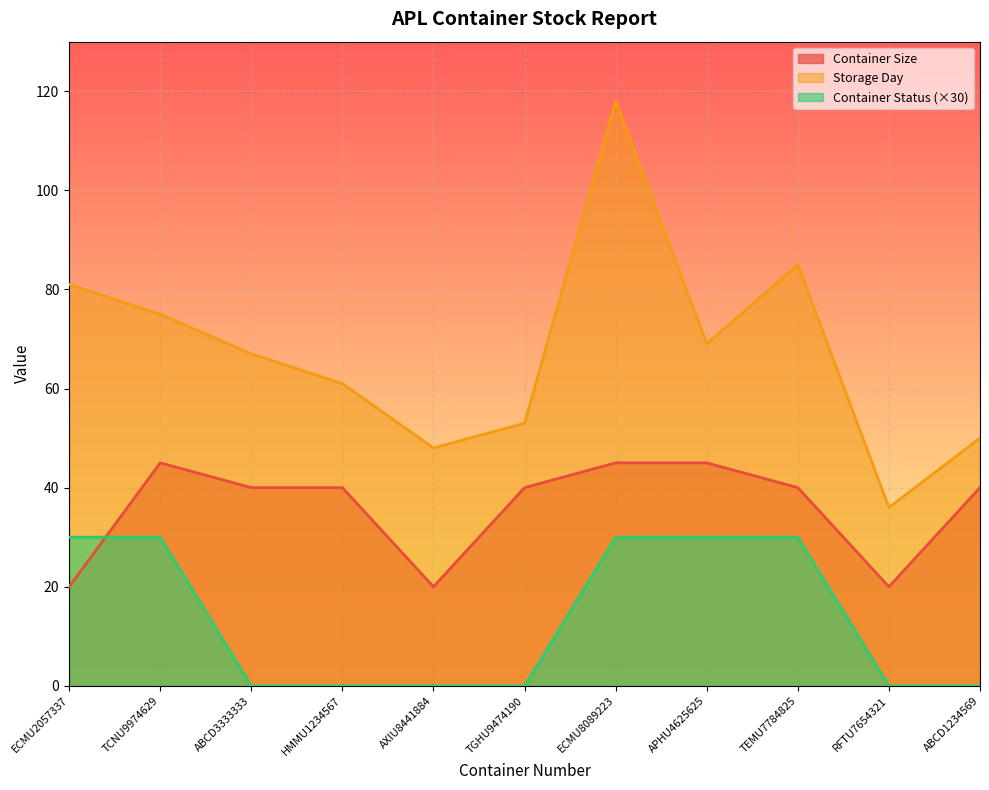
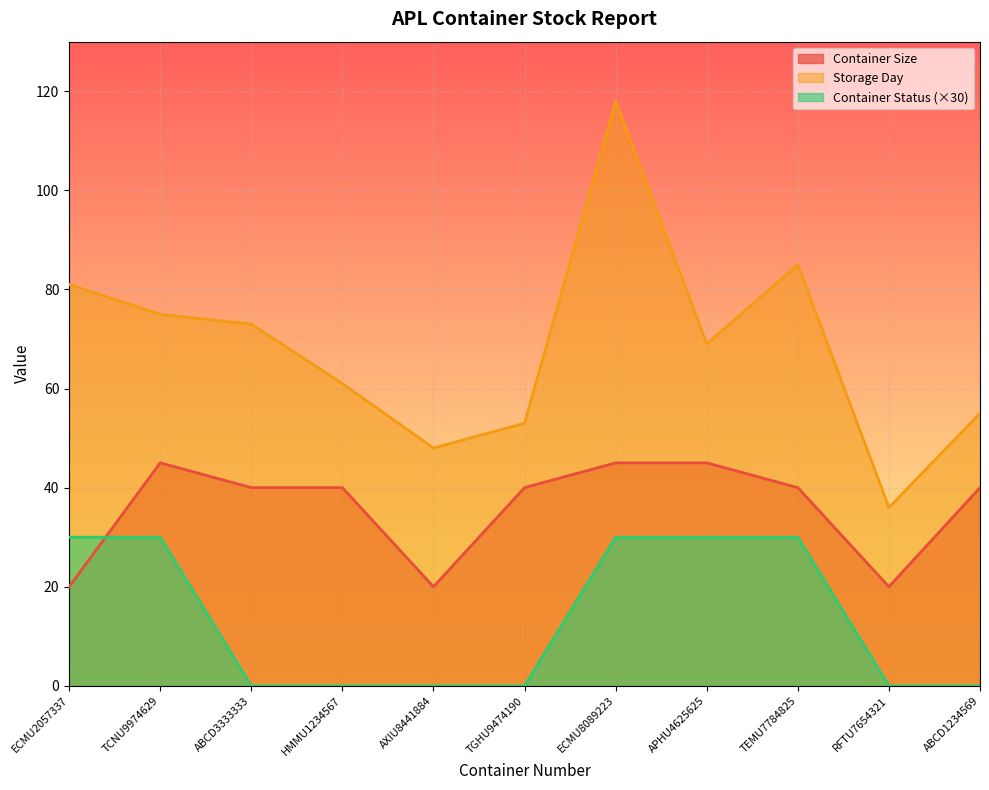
Storage Day, ABCD3333333: 67 -> 73
Storage Day, ABCD1234569: 50 -> 55
